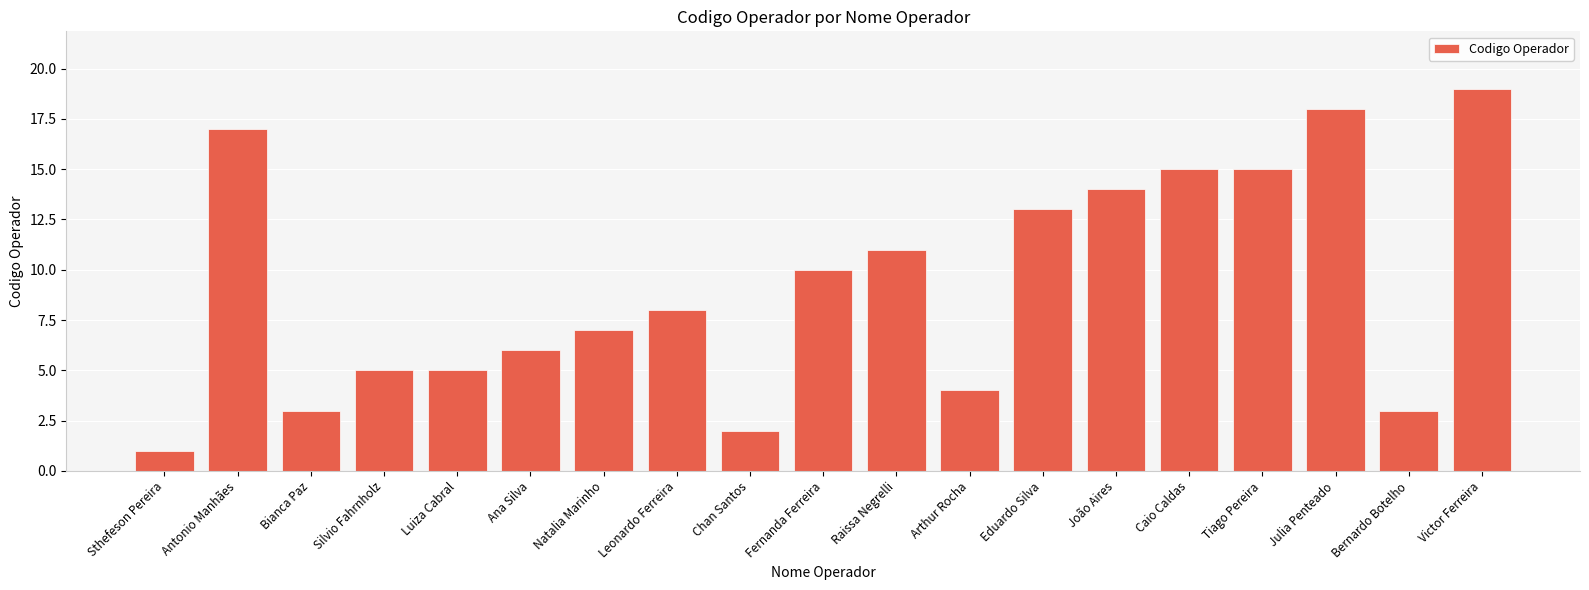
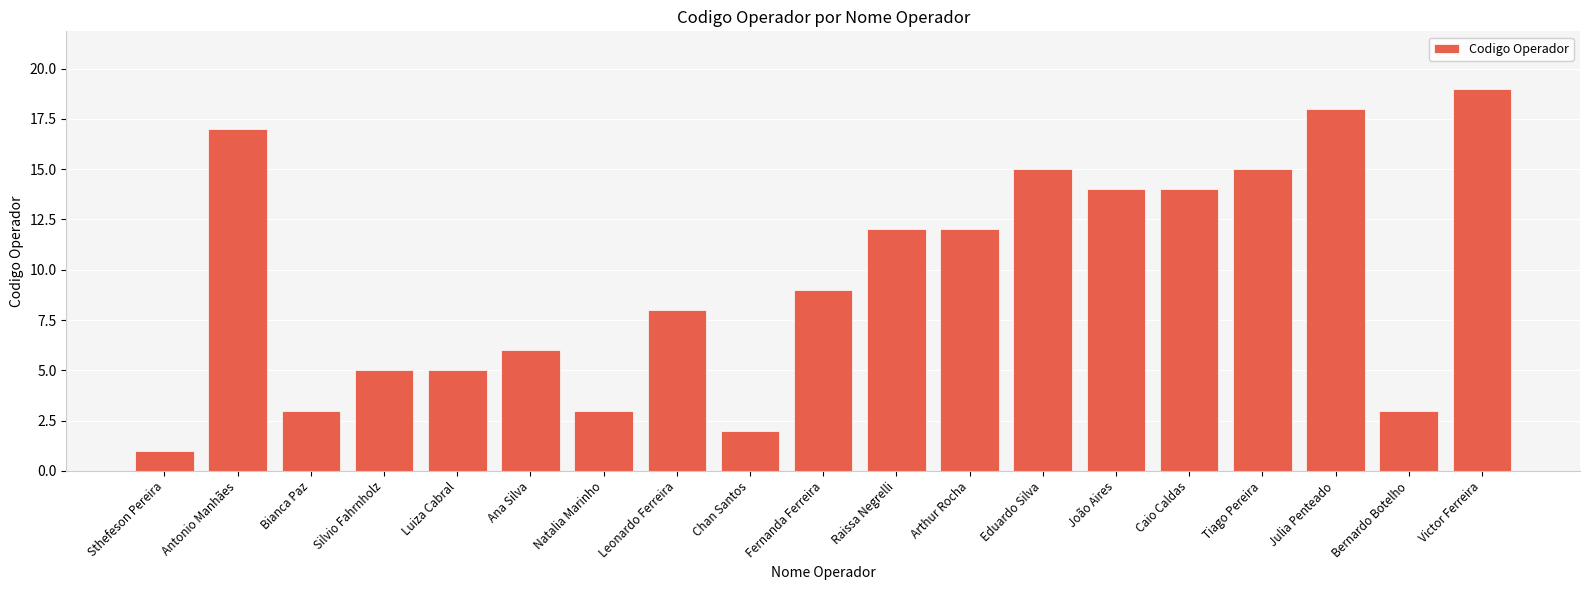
Natalia Marinho: 7 -> 3
Fernanda Ferreira: 10 -> 9
Raissa Negrelli: 11 -> 12
Arthur Rocha: 4 -> 12
Eduardo Silva: 13 -> 15
Caio Caldas: 15 -> 14
